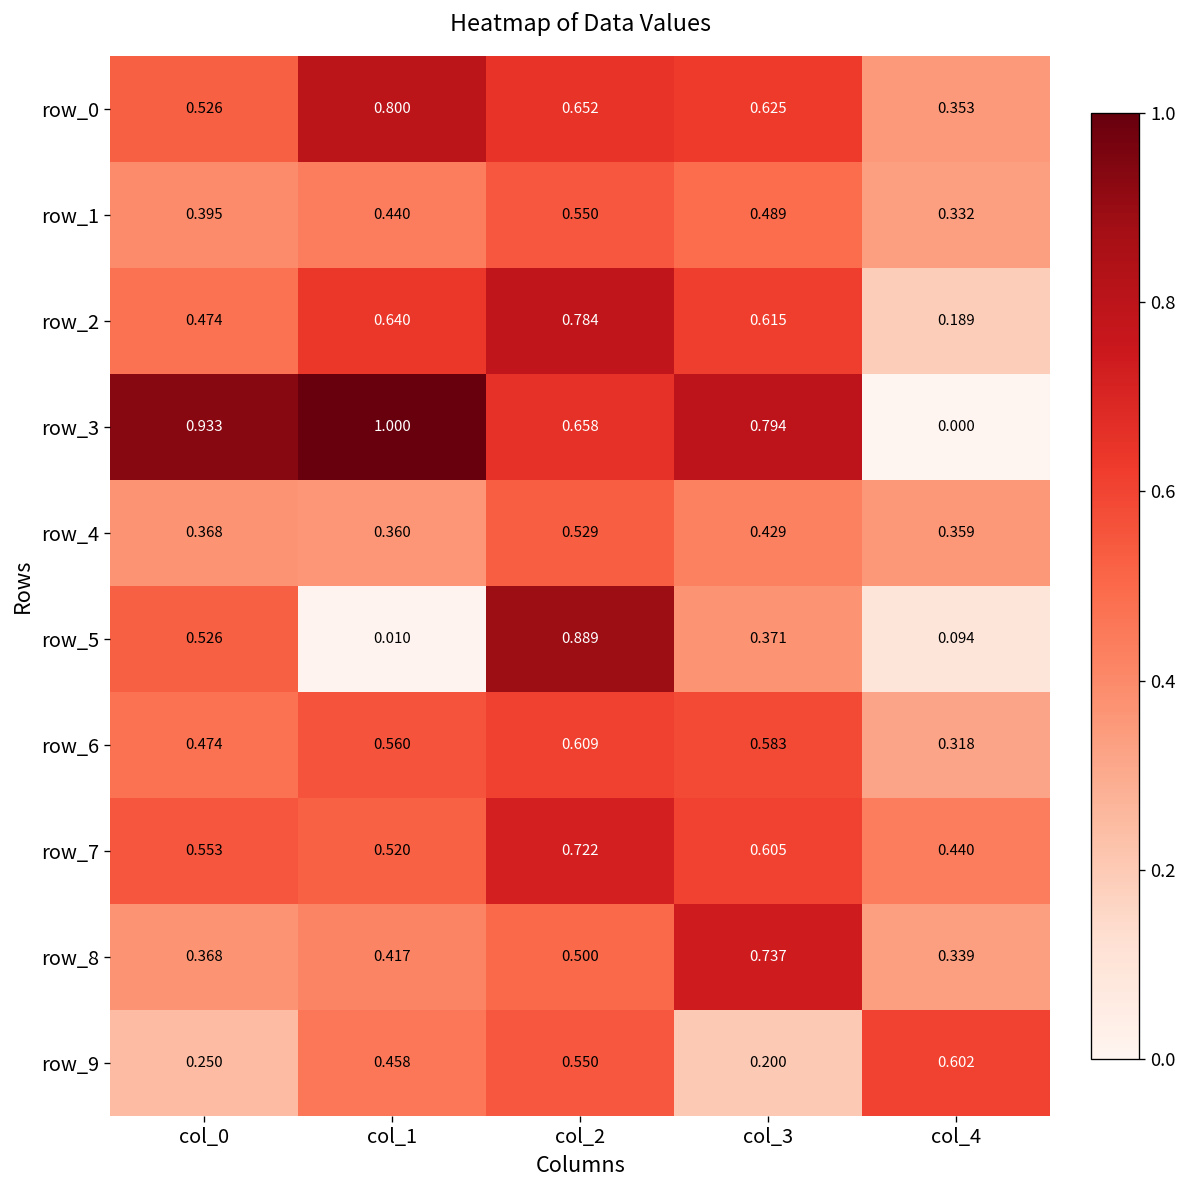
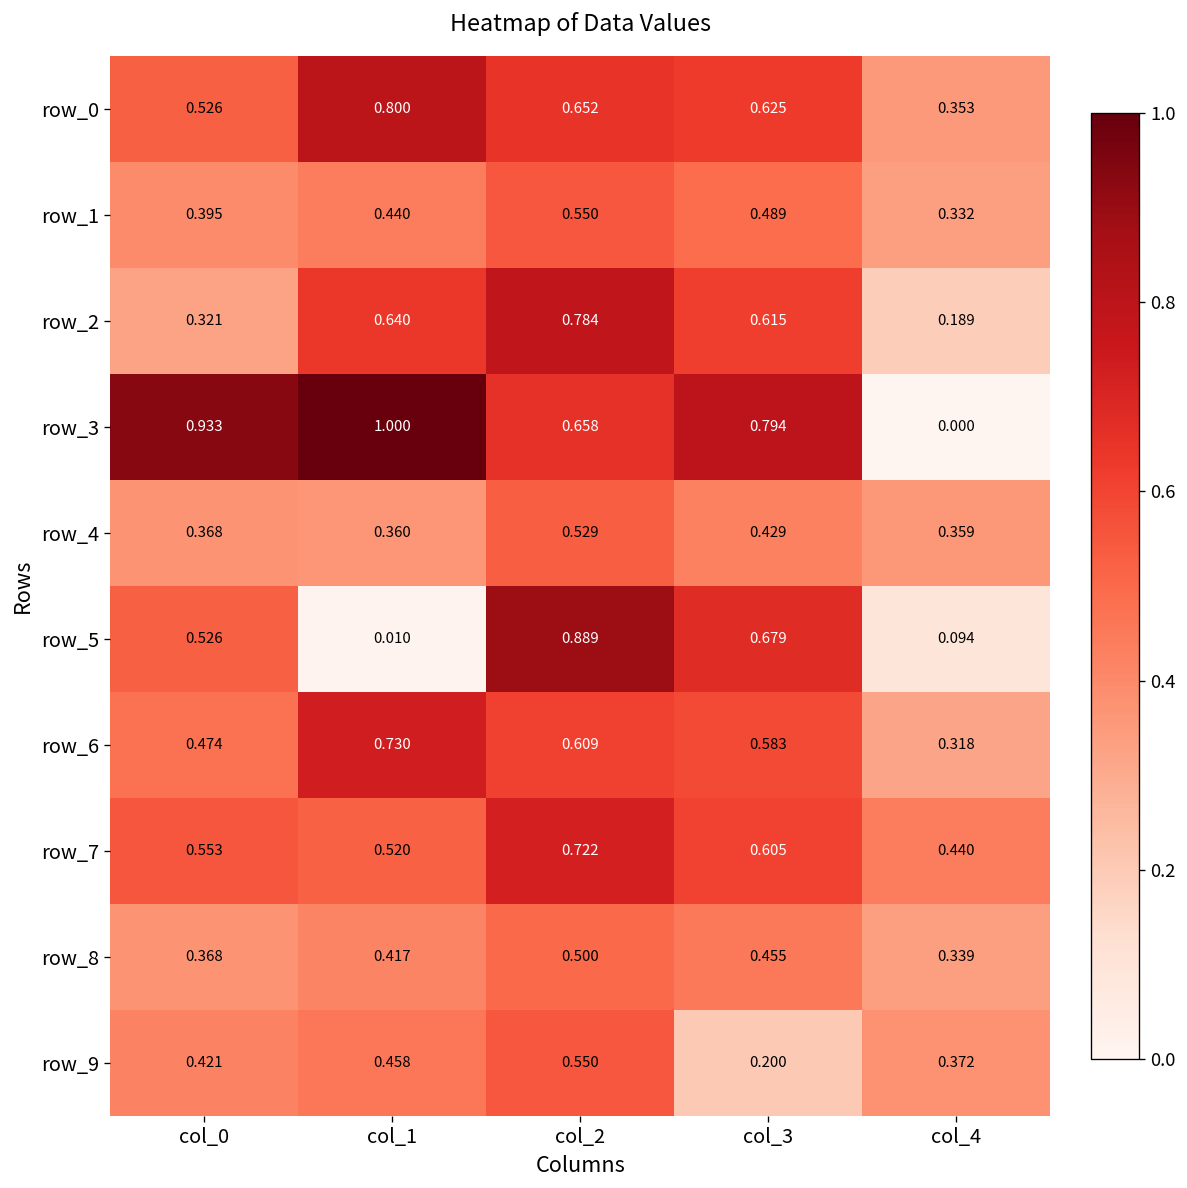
row_2, col_0: 0.474 -> 0.321
row_5, col_3: 0.371 -> 0.679
row_6, col_1: 0.560 -> 0.730
row_8, col_3: 0.737 -> 0.455
row_9, col_0: 0.250 -> 0.421
row_9, col_4: 0.602 -> 0.372
